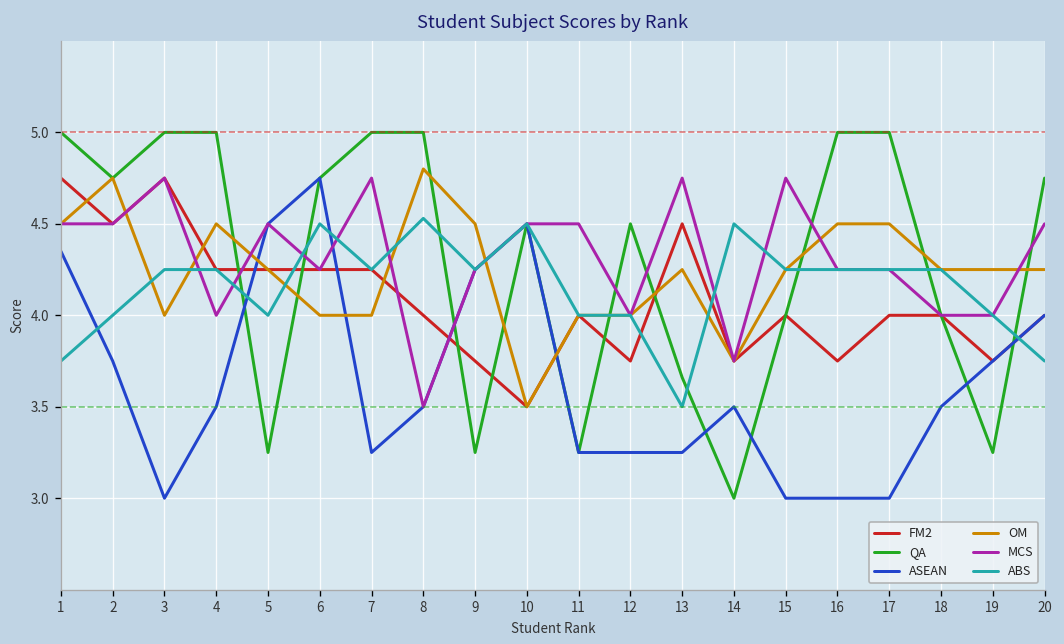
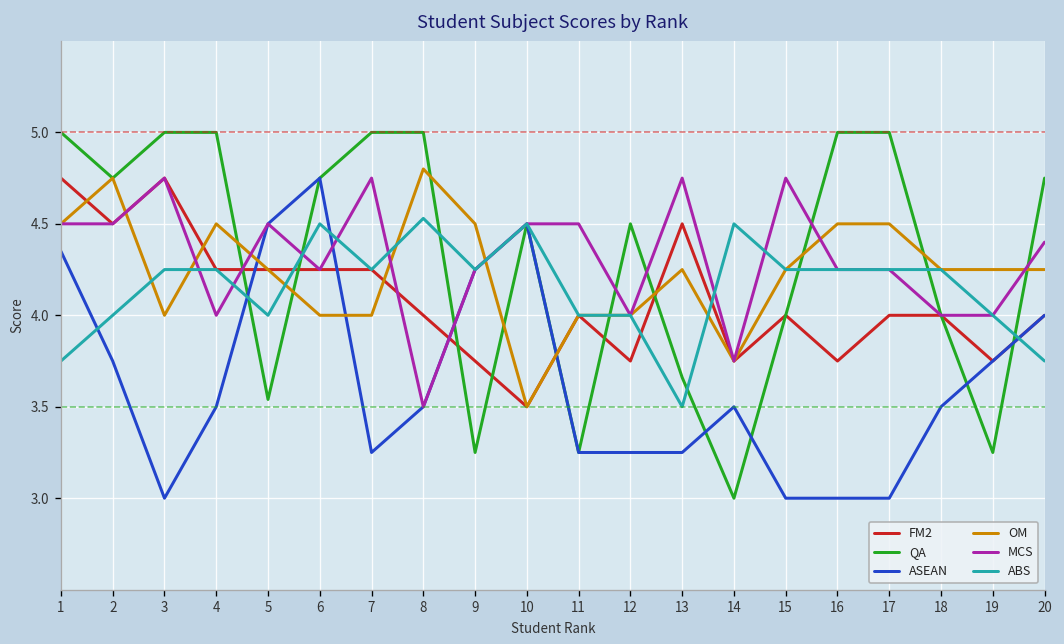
QA, 5: 3.25 -> 3.54
MCS, 20: 4.5 -> 4.4
